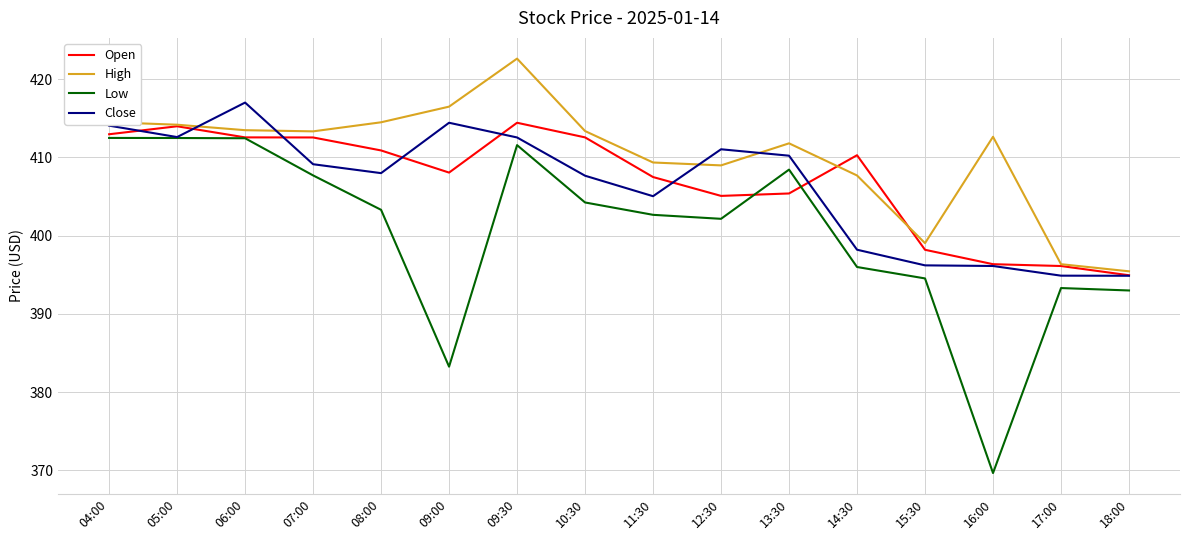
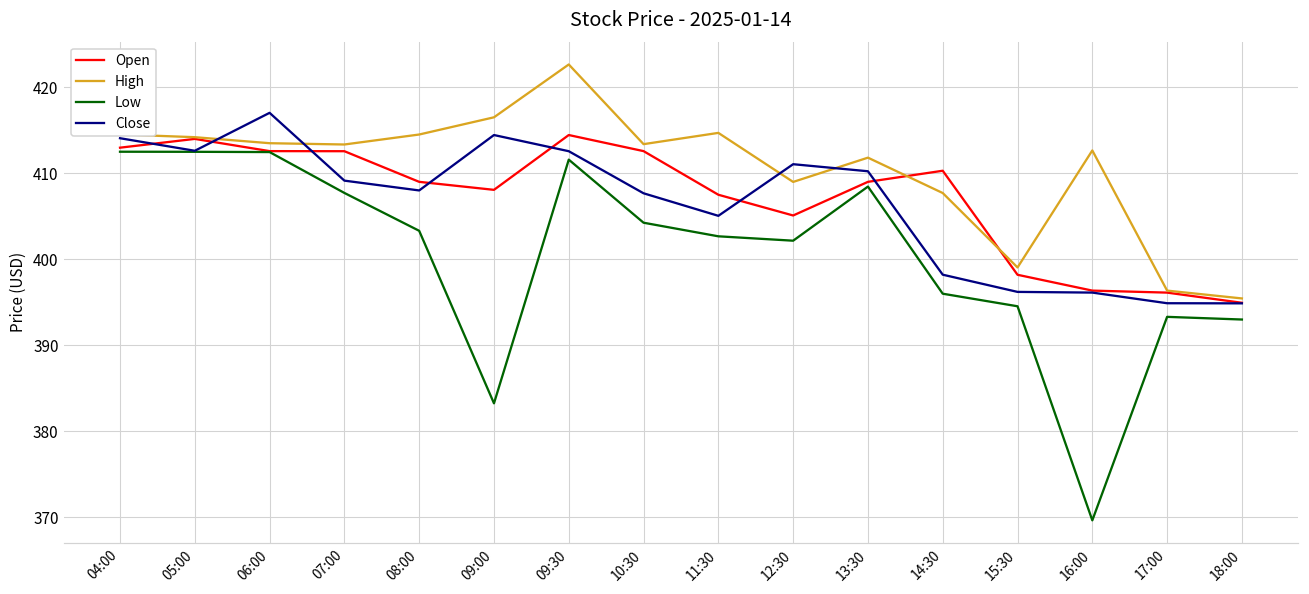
Open, 08:00: 411 -> 409
High, 11:30: 409 -> 415
Open, 13:30: 405 -> 409
